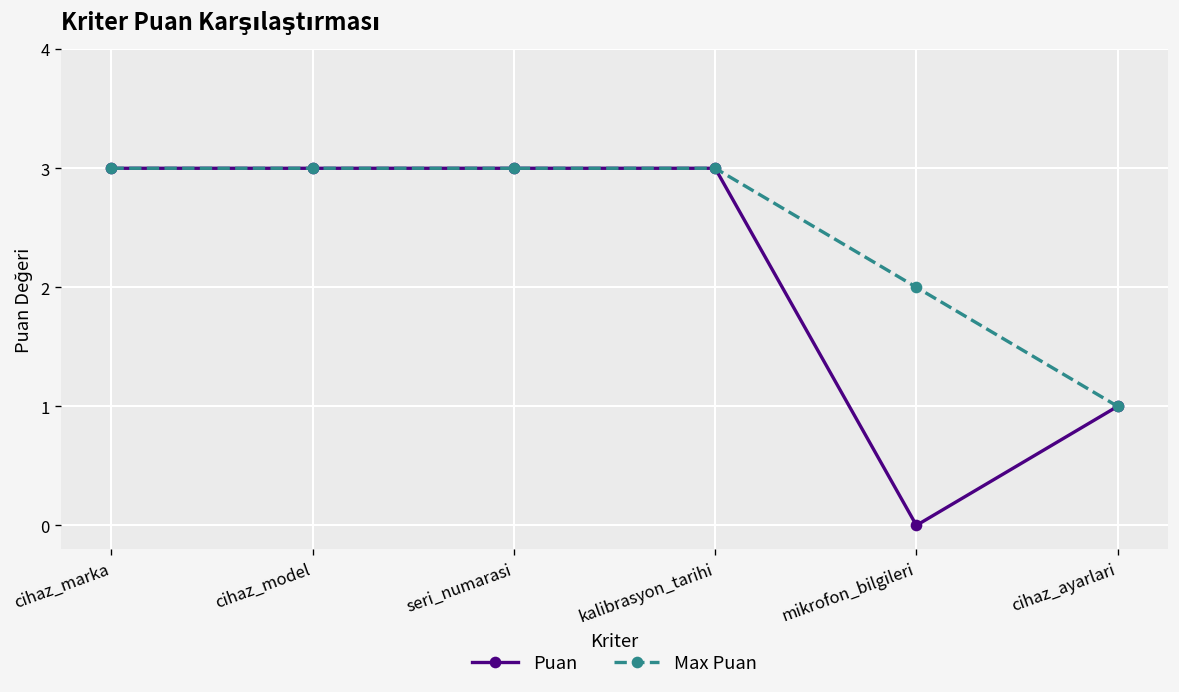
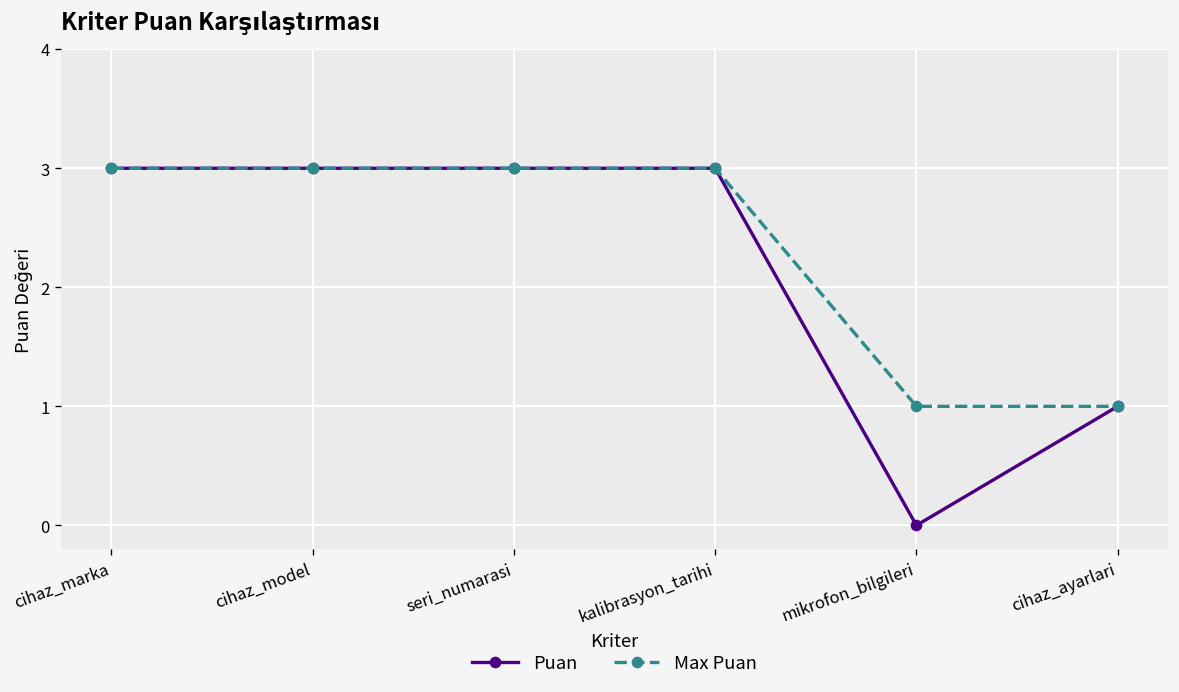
Max Puan, mikrofon_bilgileri: 2 -> 1
